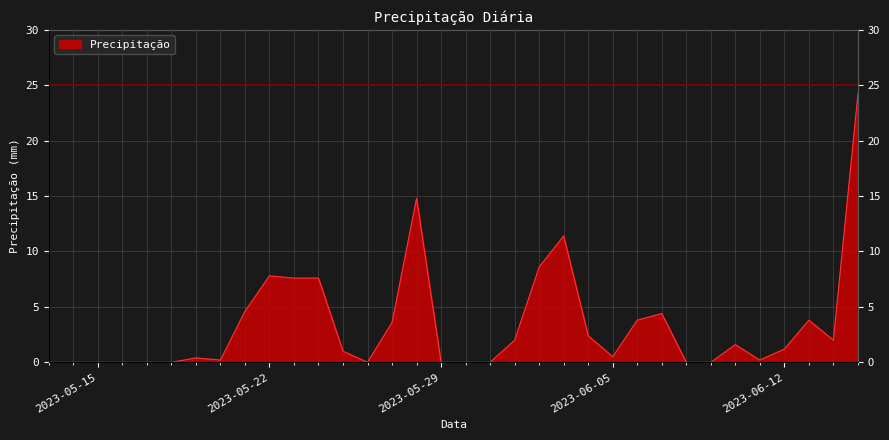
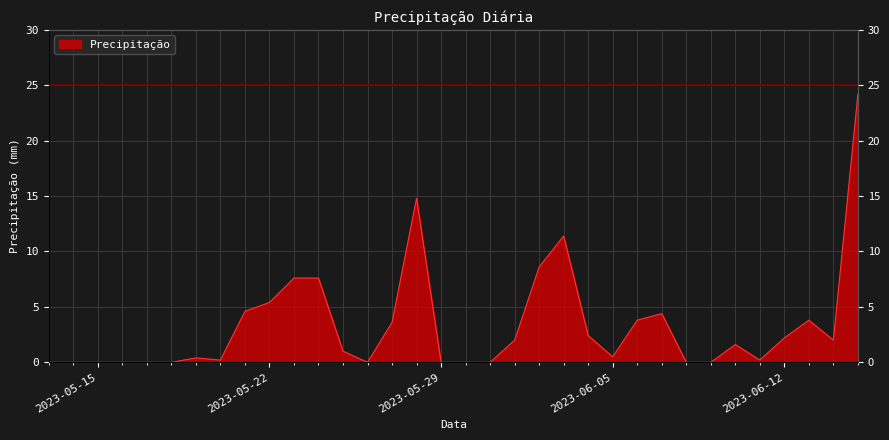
2023-05-22: 7.8 -> 5.4
2023-06-12: 1.2 -> 2.2
